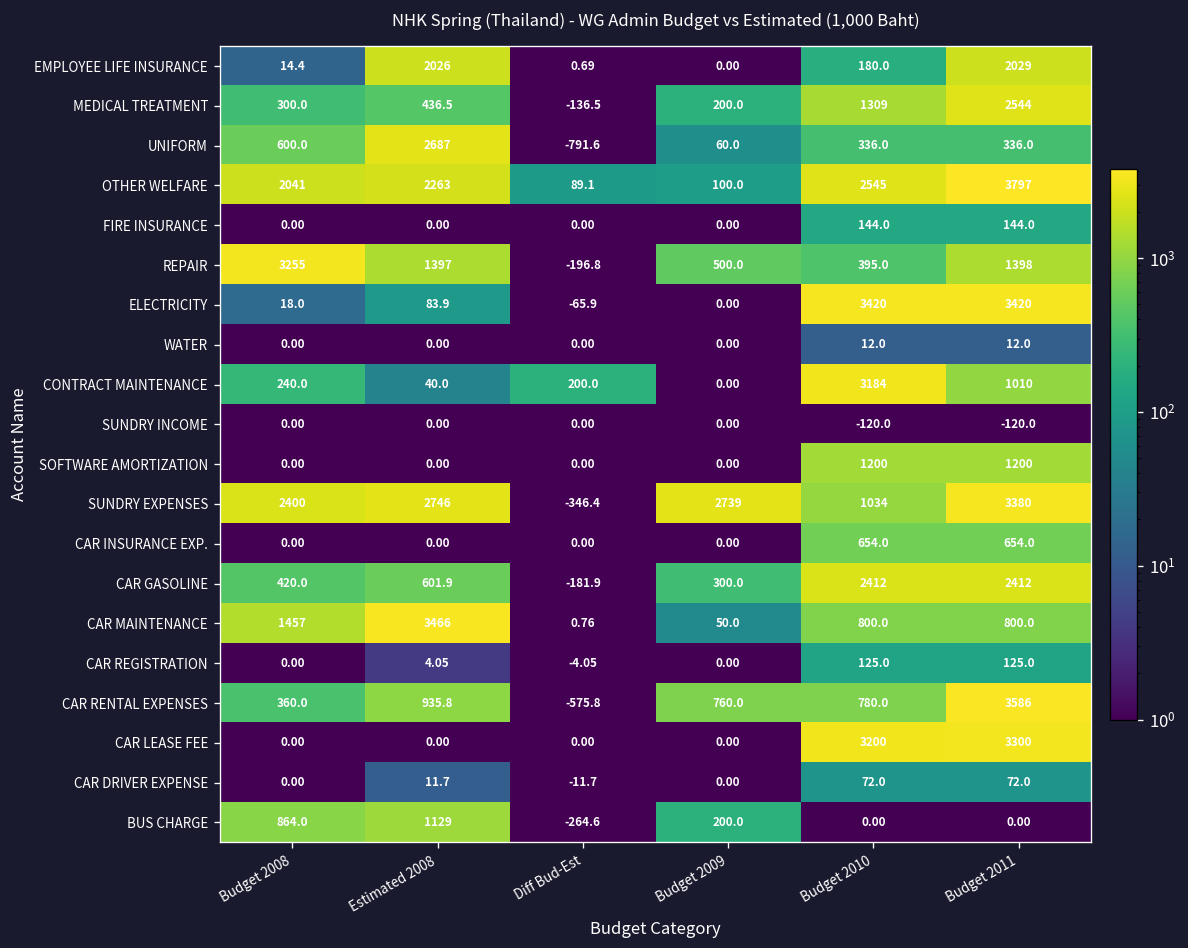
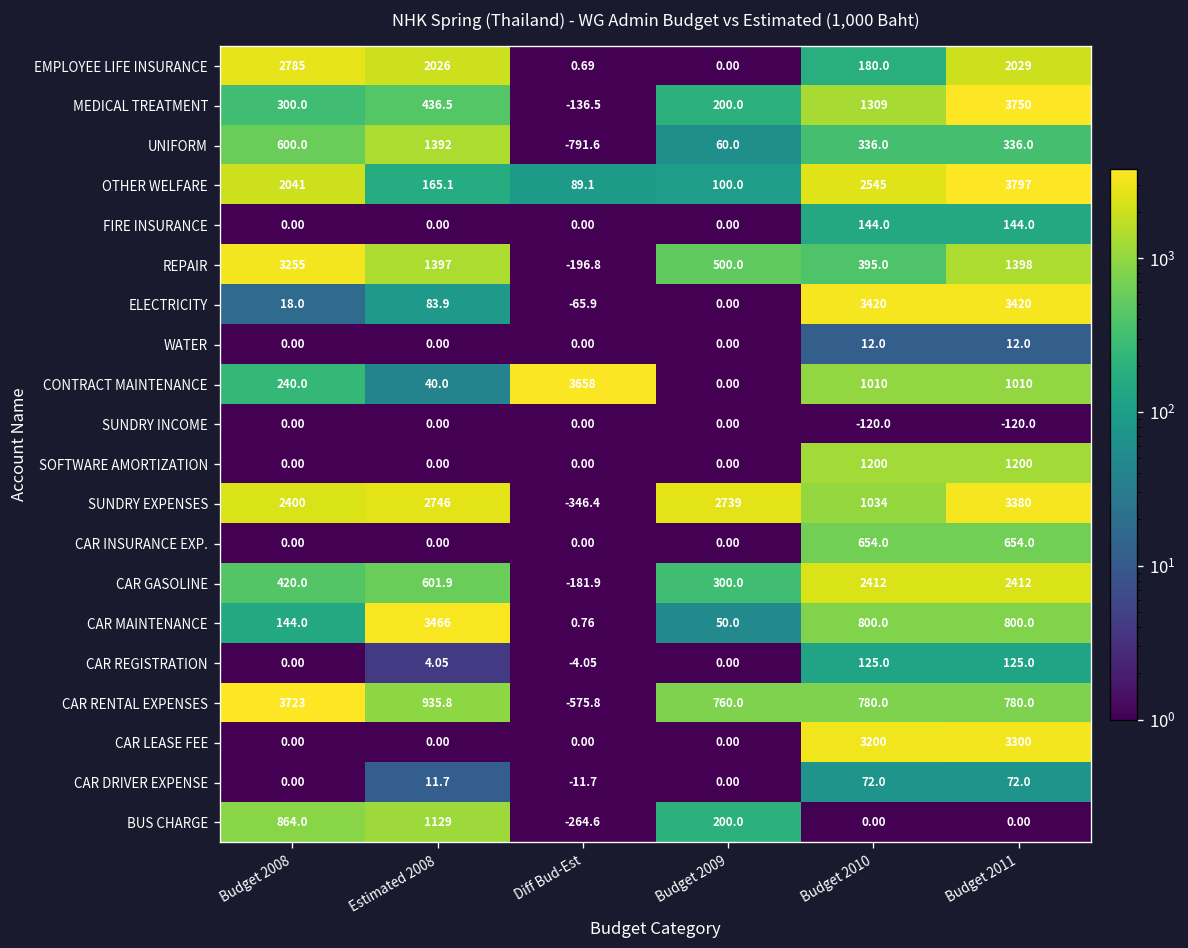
EMPLOYEE LIFE INSURANCE, Budget 2008: 14.4 -> 2785
MEDICAL TREATMENT, Budget 2011: 2544 -> 3750
UNIFORM, Estimated 2008: 2687 -> 1392
OTHER WELFARE, Estimated 2008: 2263 -> 165.1
CONTRACT MAINTENANCE, Diff Bud-Est: 200.0 -> 3658
CONTRACT MAINTENANCE, Budget 2010: 3184 -> 1010
CAR MAINTENANCE, Budget 2008: 1457 -> 144.0
CAR RENTAL EXPENSES, Budget 2008: 360.0 -> 3723
CAR RENTAL EXPENSES, Budget 2011: 3586 -> 780.0
